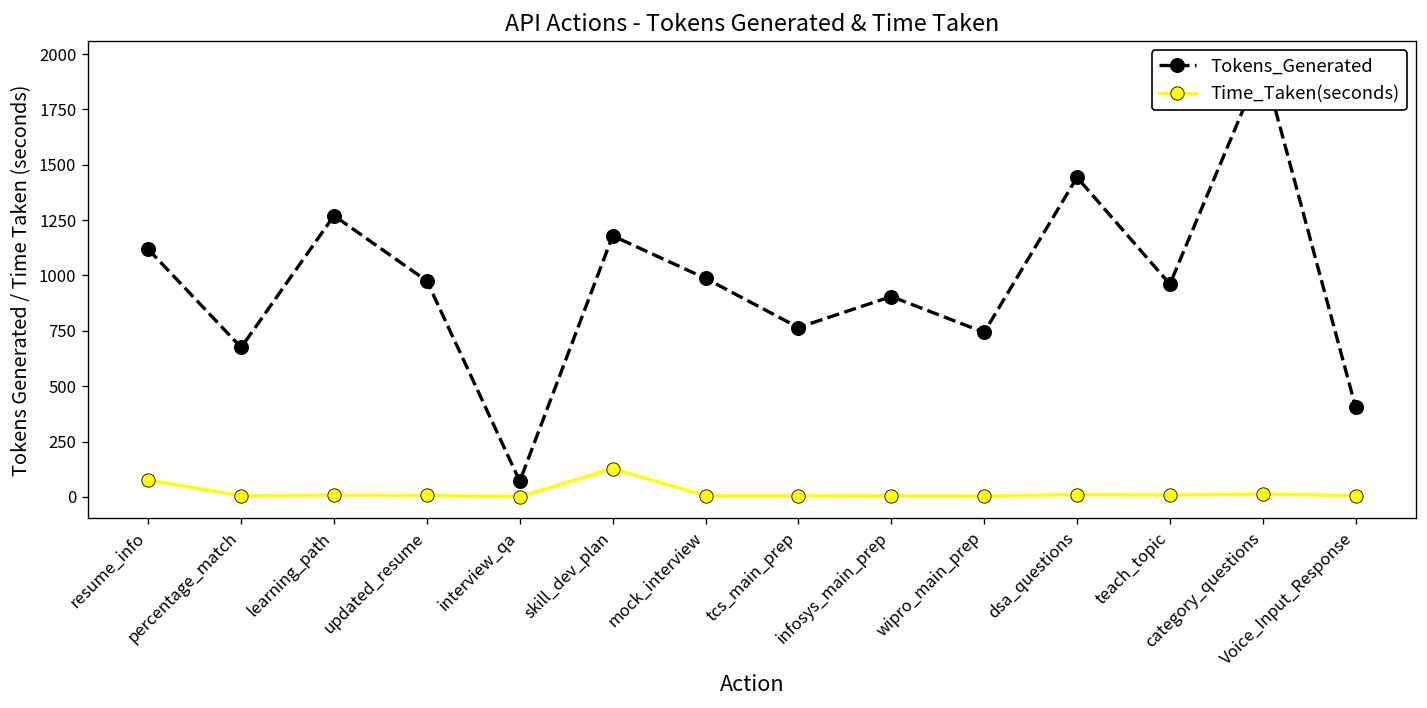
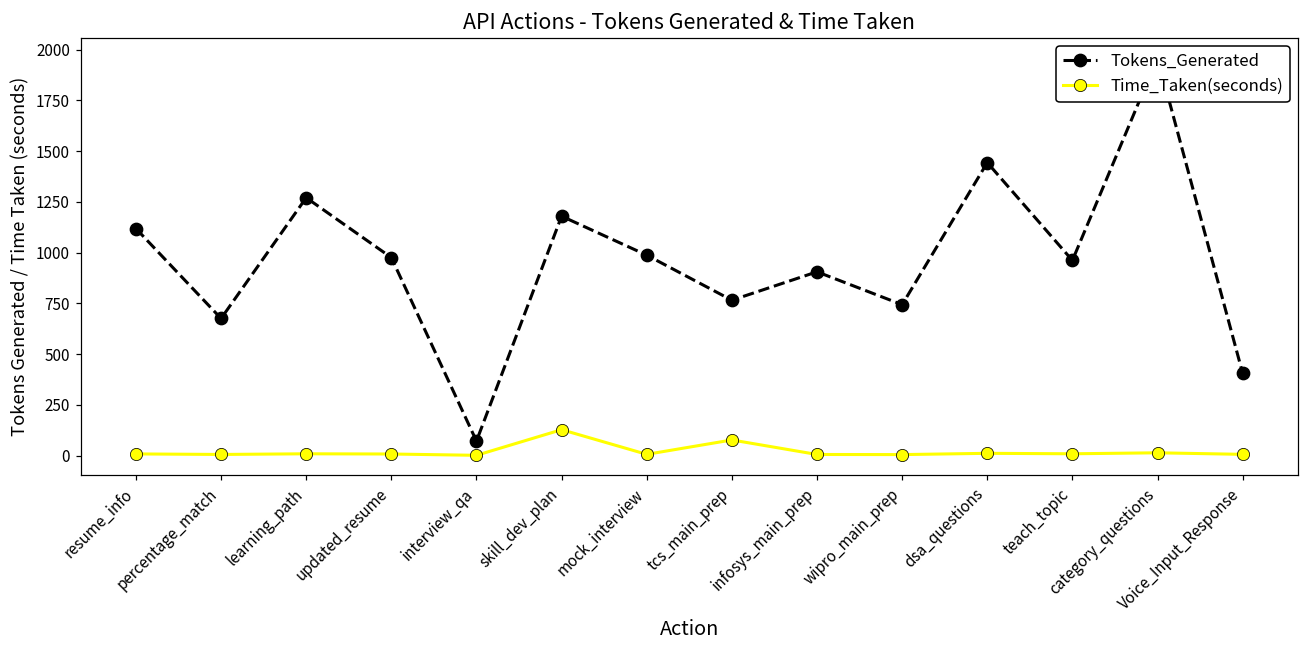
Time_Taken(seconds), resume_info: 80 -> 10
Time_Taken(seconds), tcs_main_prep: 10 -> 80
